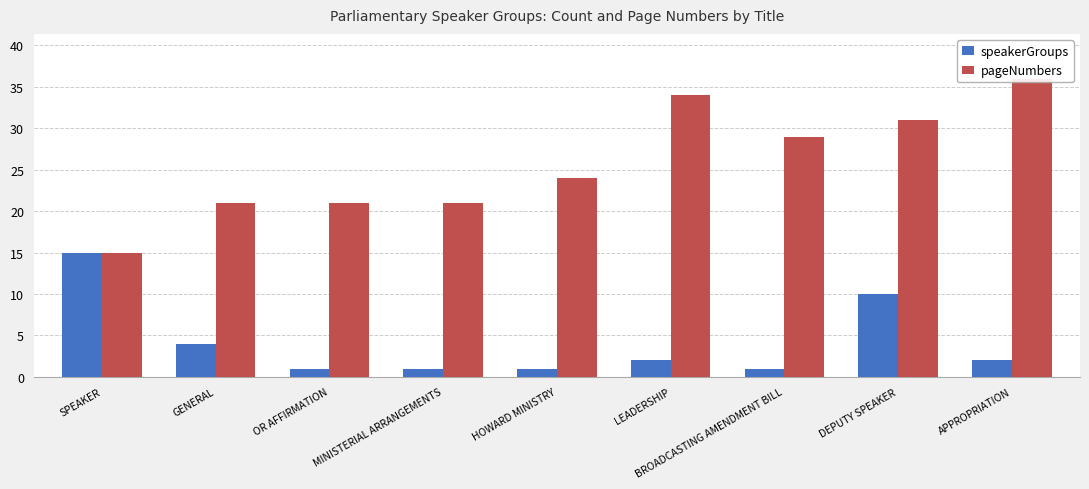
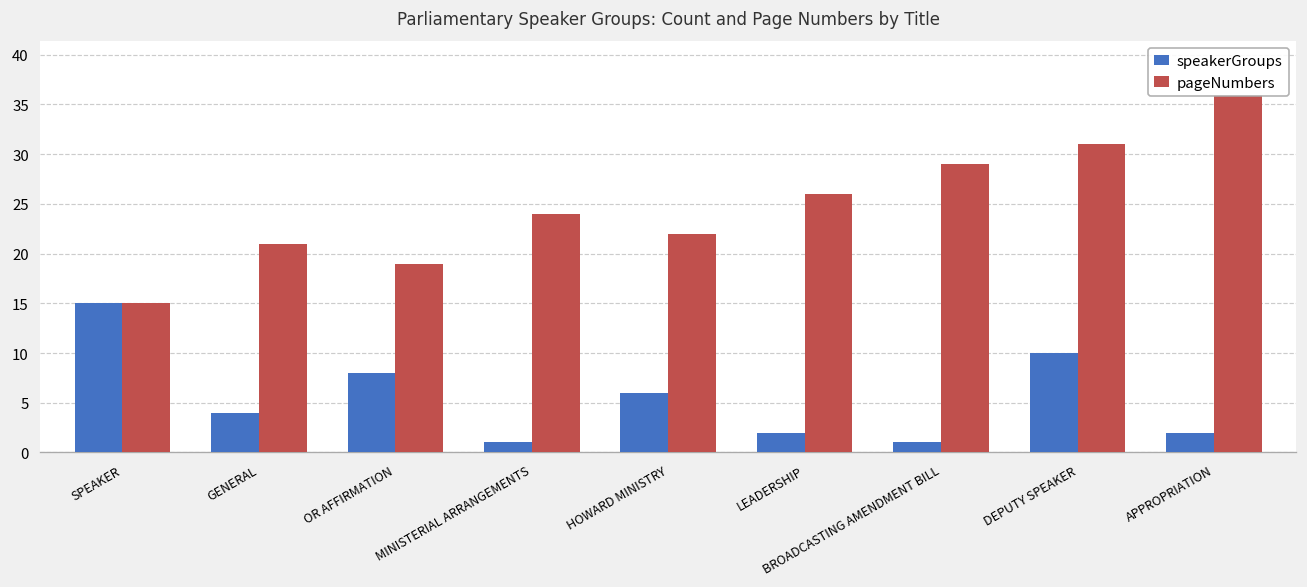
speakerGroups, OR AFFIRMATION: 1 -> 8
pageNumbers, OR AFFIRMATION: 21 -> 19
pageNumbers, MINISTERIAL ARRANGEMENTS: 21 -> 24
speakerGroups, HOWARD MINISTRY: 1 -> 6
pageNumbers, HOWARD MINISTRY: 24 -> 22
pageNumbers, LEADERSHIP: 34 -> 26
